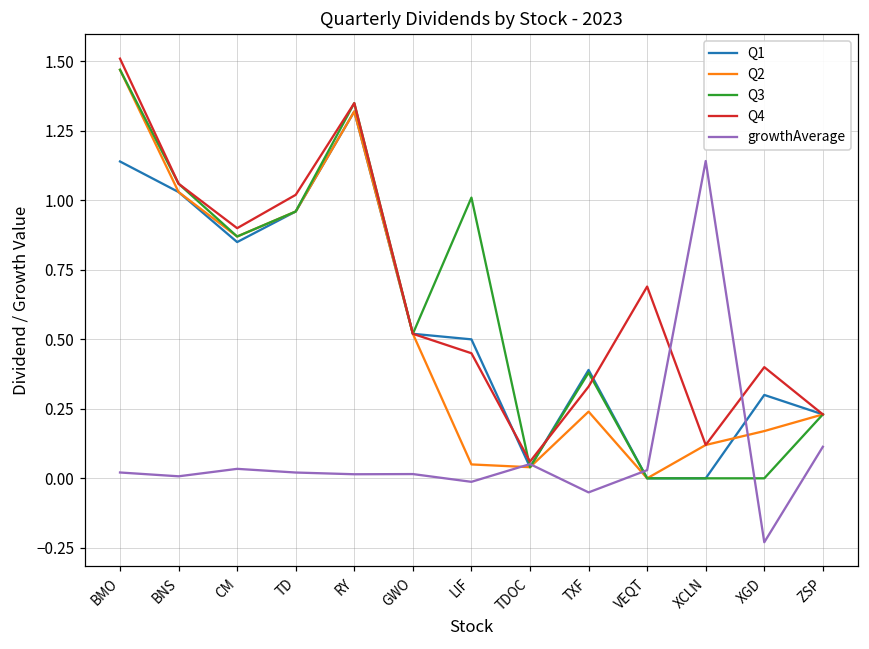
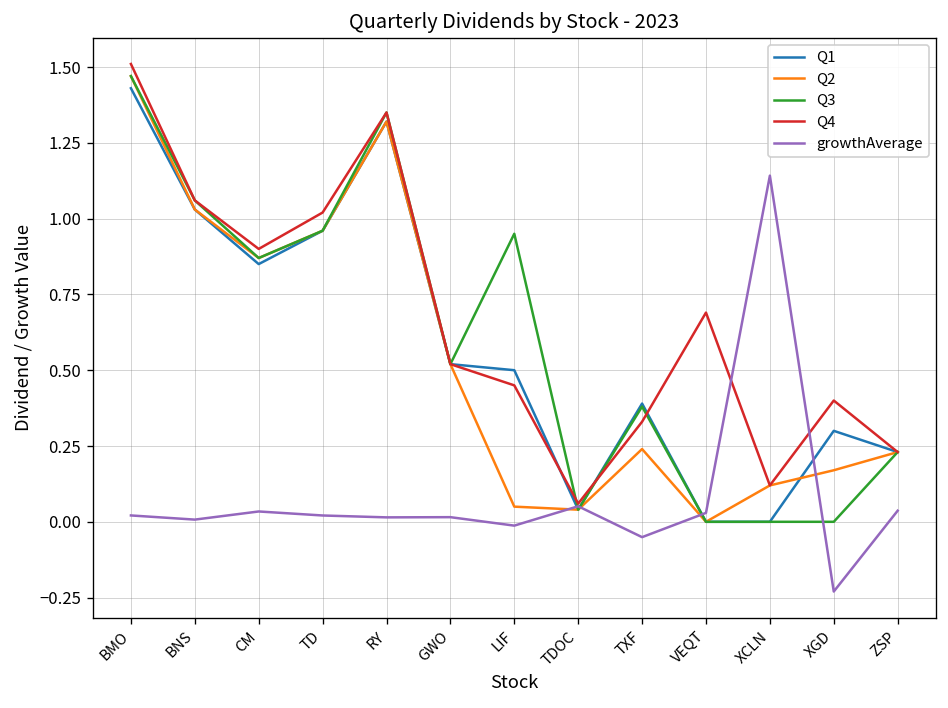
Q1, BMO: 1.14 -> 1.43
Q3, LIF: 1.01 -> 0.95
growthAverage, ZSP: 0.11 -> 0.04
